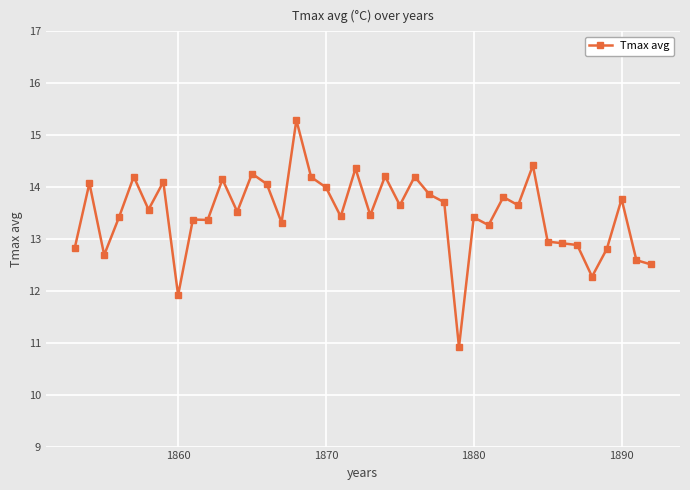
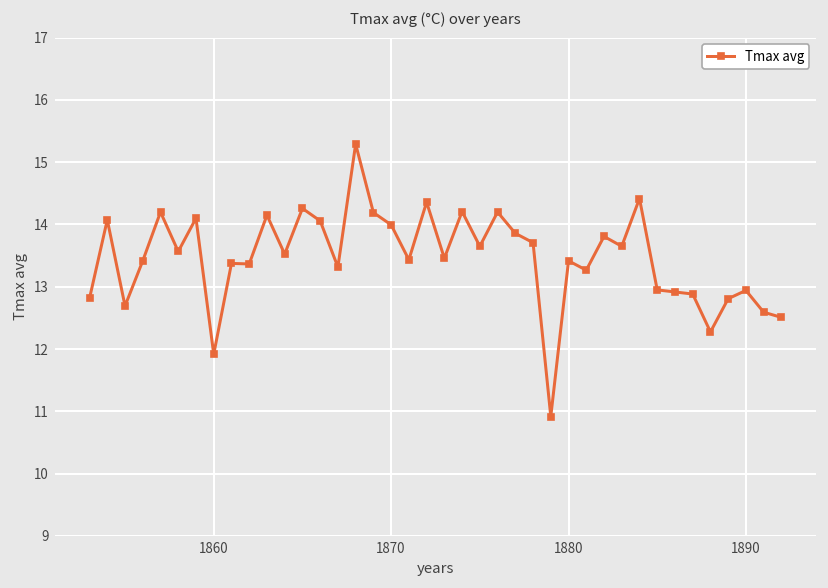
1890: 13.8 -> 12.9
